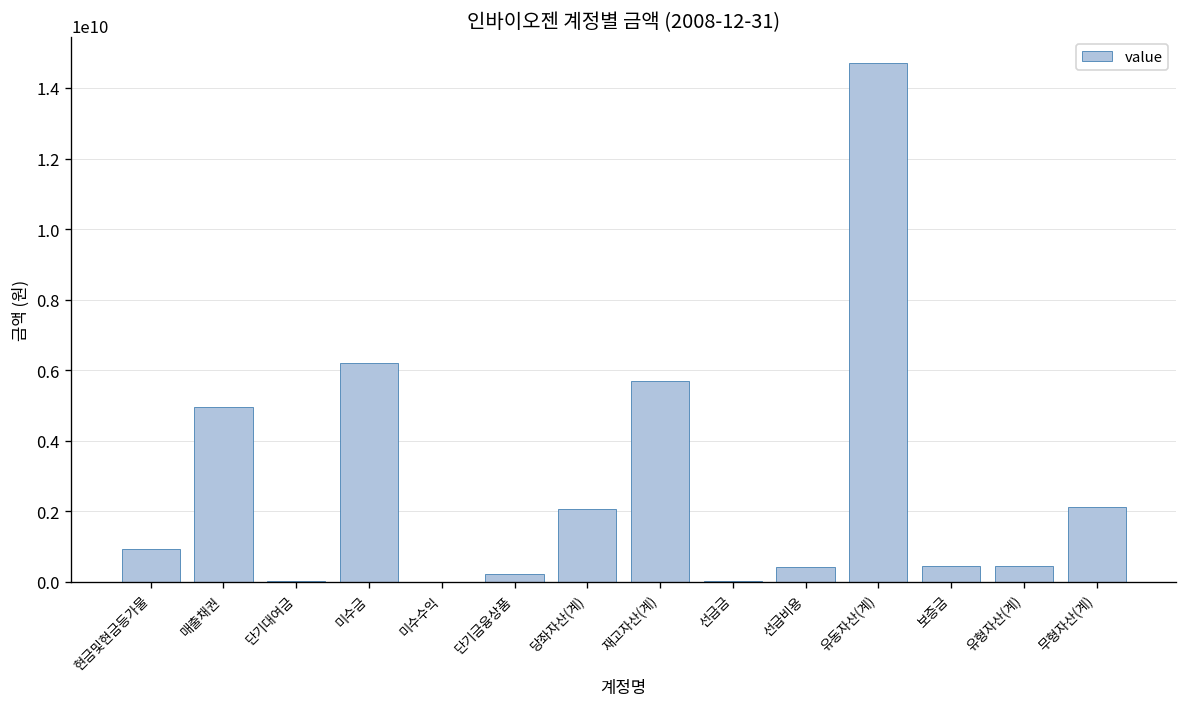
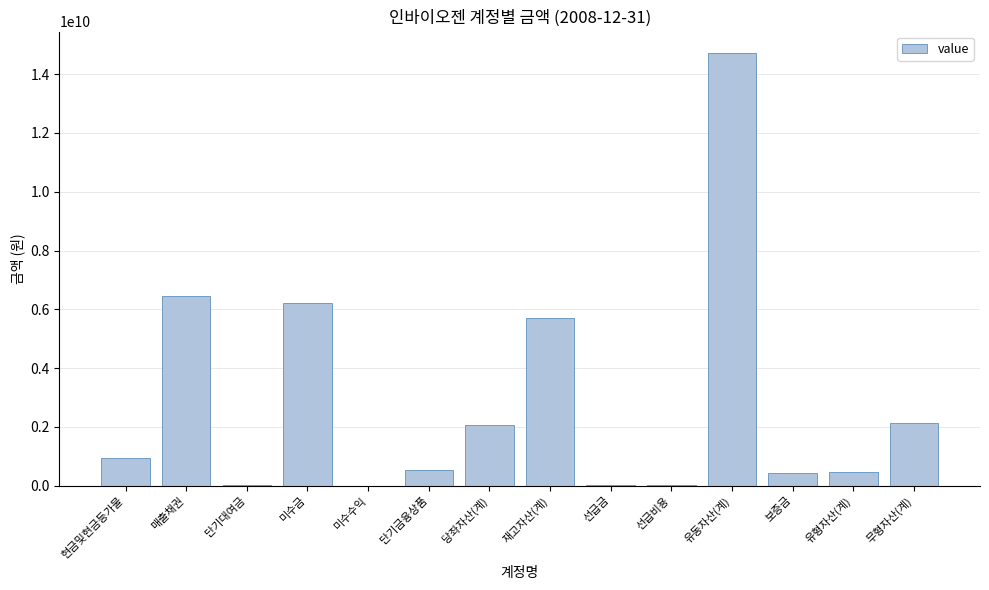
매출채권: 5000000000 -> 6400000000
단기금융상품: 200000000 -> 500000000
선급비용: 400000000 -> 0
